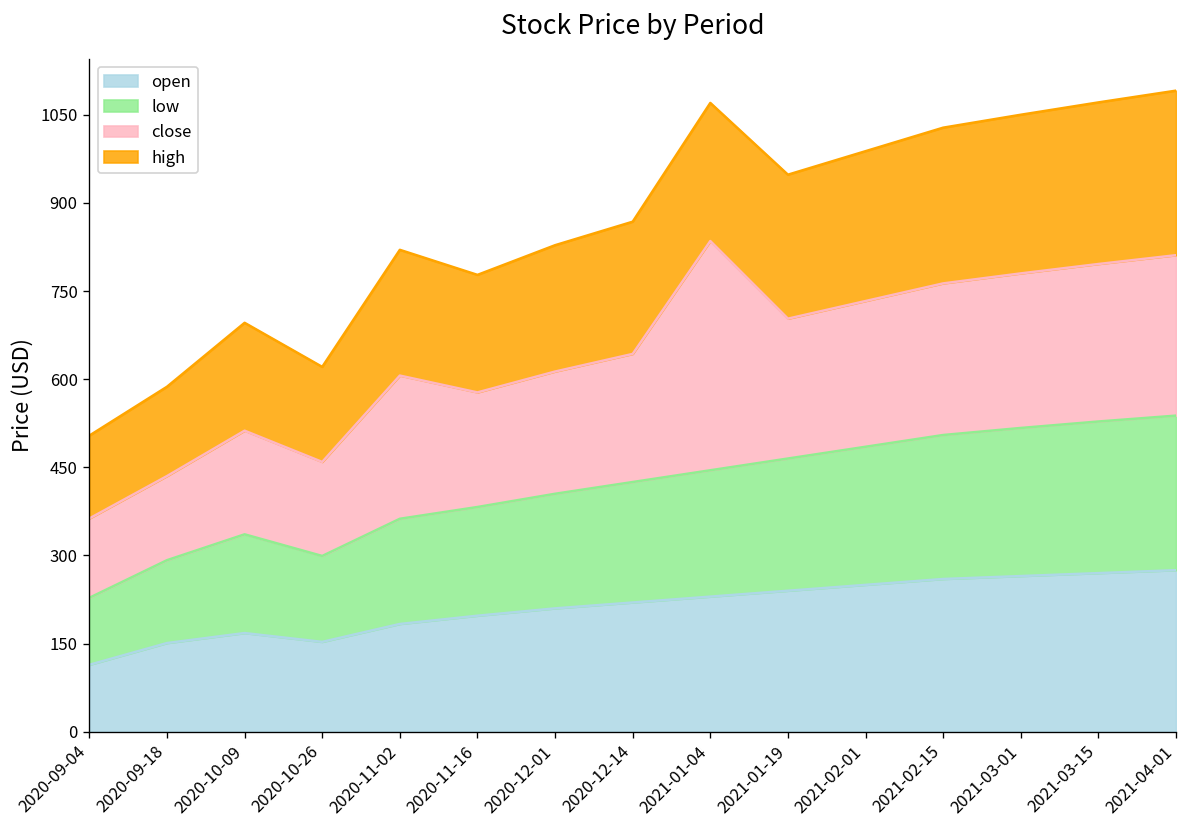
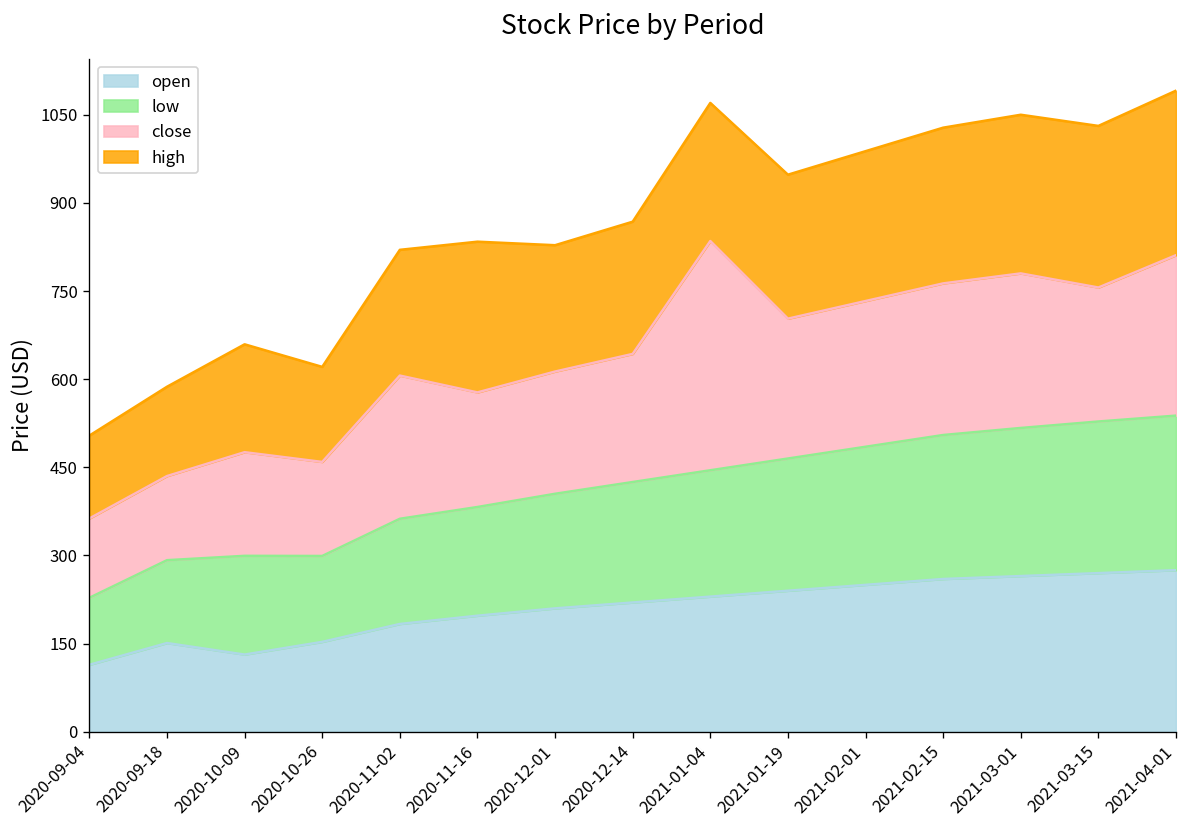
open, 2020-10-09: 170 -> 130
high, 2020-11-16: 200 -> 260
close, 2021-03-15: 270 -> 230
